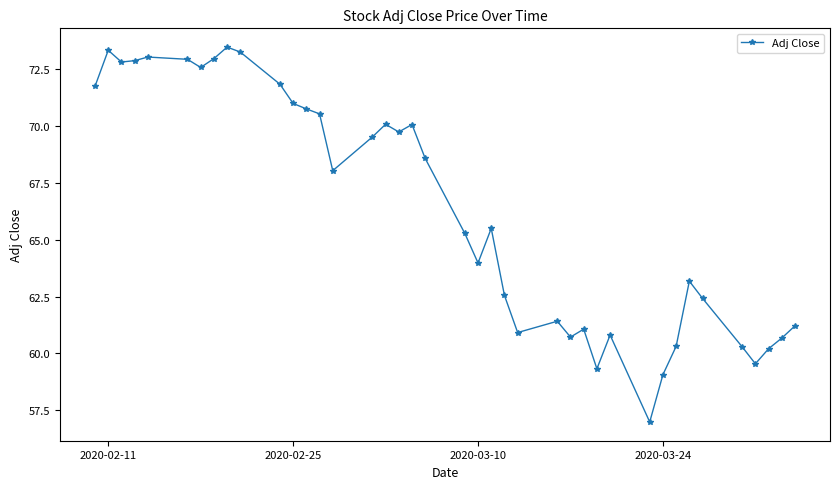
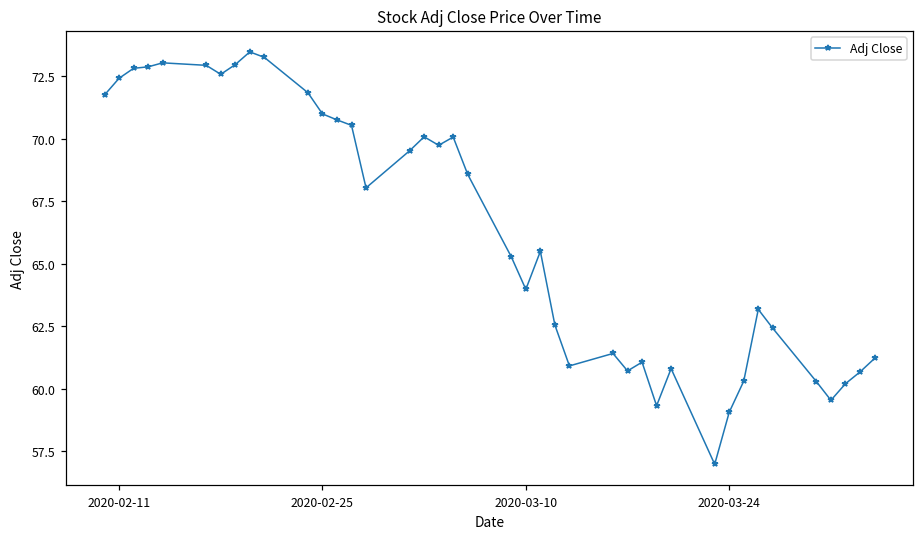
2020-02-11: 73.3 -> 72.4
